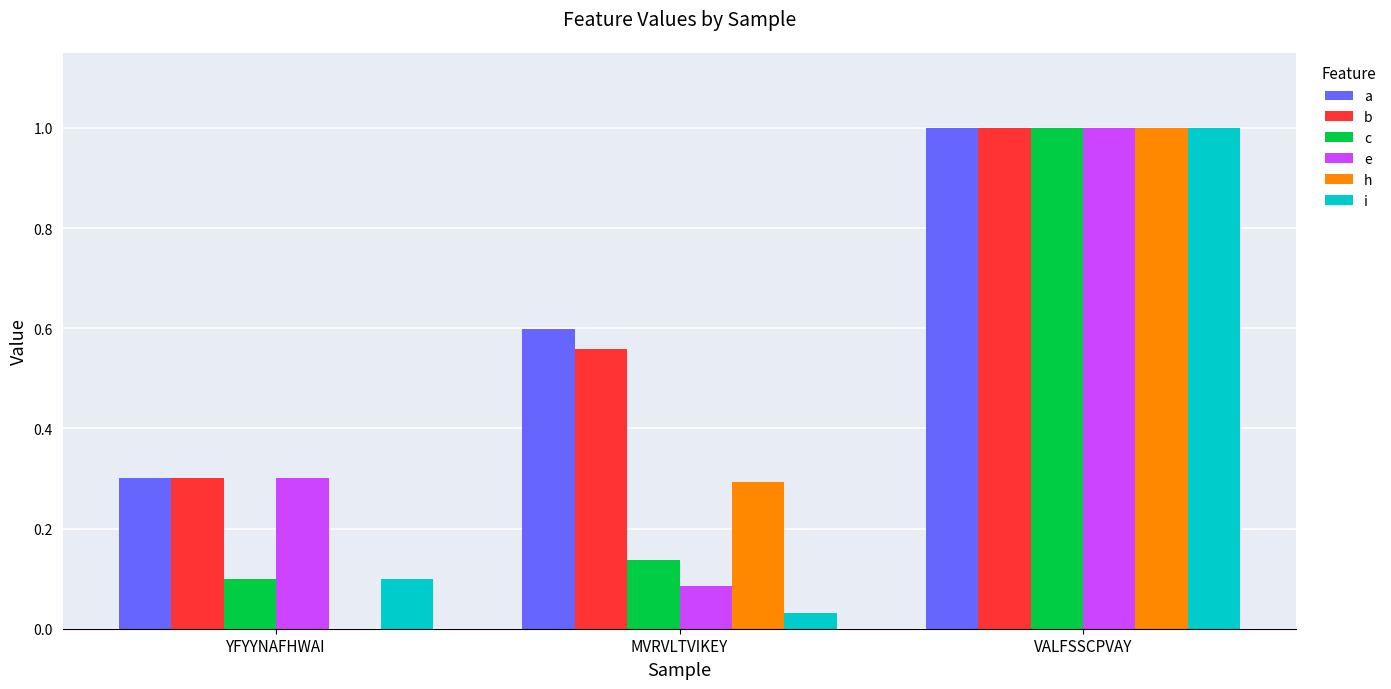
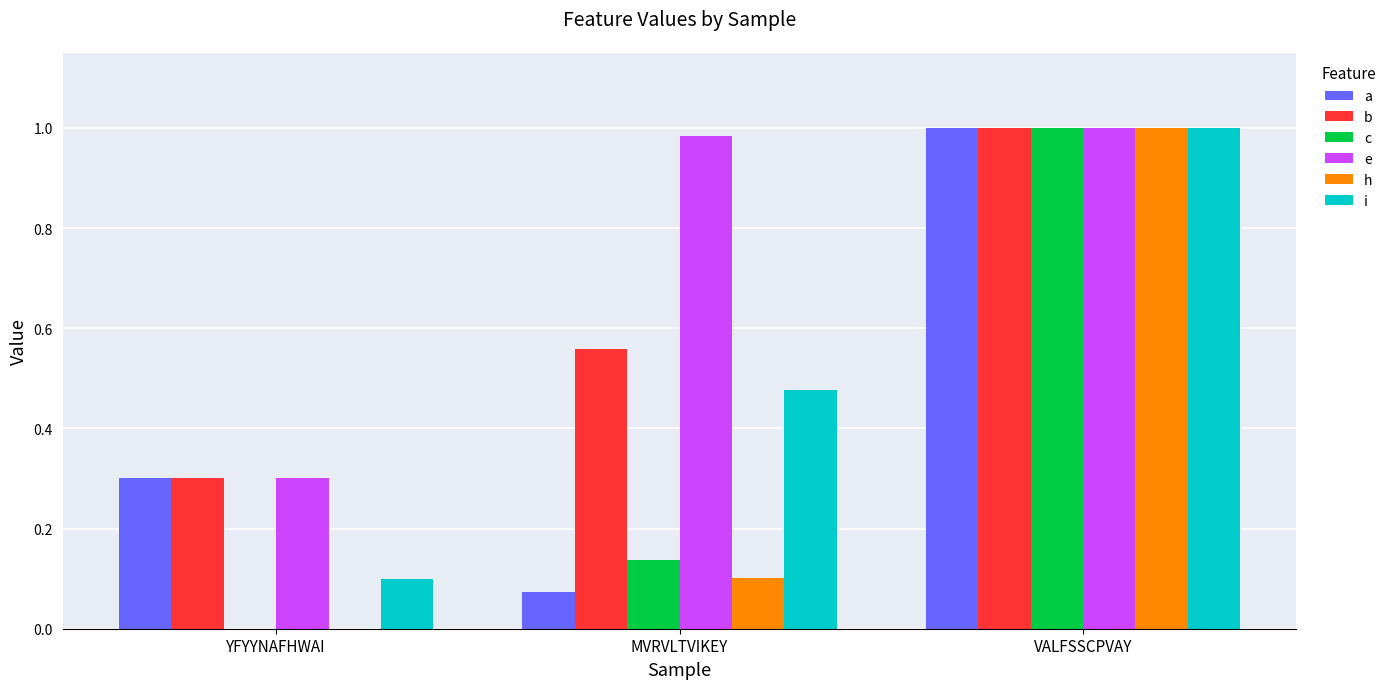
c, YFYYNAFHWAI: 0.1 -> 0.0
a, MVRVLTVIKEY: 0.60 -> 0.07
e, MVRVLTVIKEY: 0.08 -> 0.98
h, MVRVLTVIKEY: 0.29 -> 0.10
i, MVRVLTVIKEY: 0.03 -> 0.48
